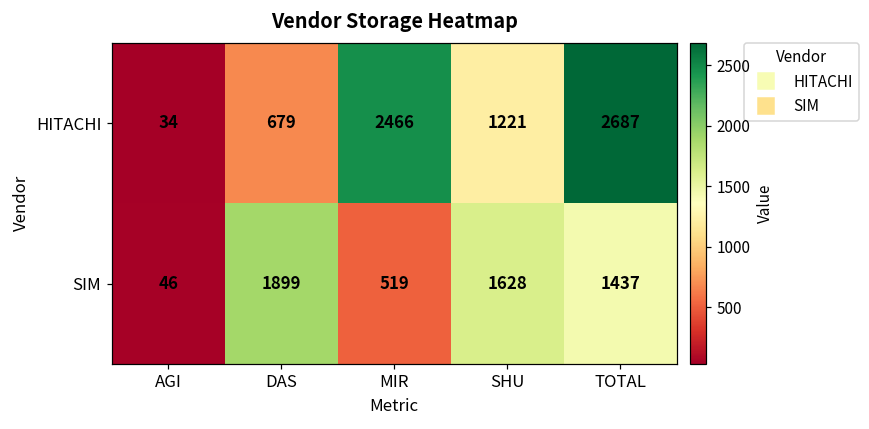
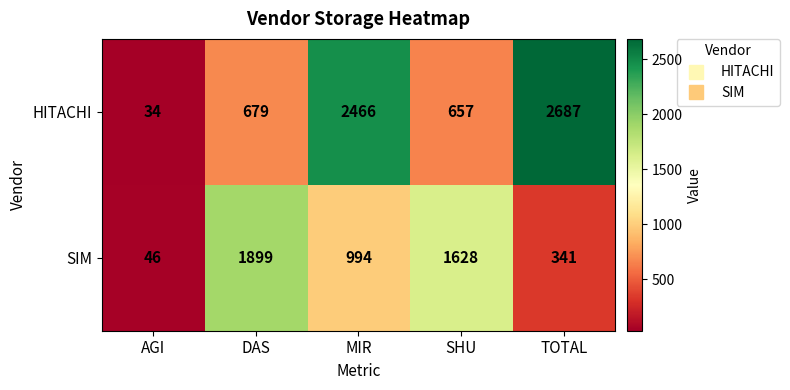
HITACHI, SHU: 1221 -> 657
SIM, MIR: 519 -> 994
SIM, TOTAL: 1437 -> 341
